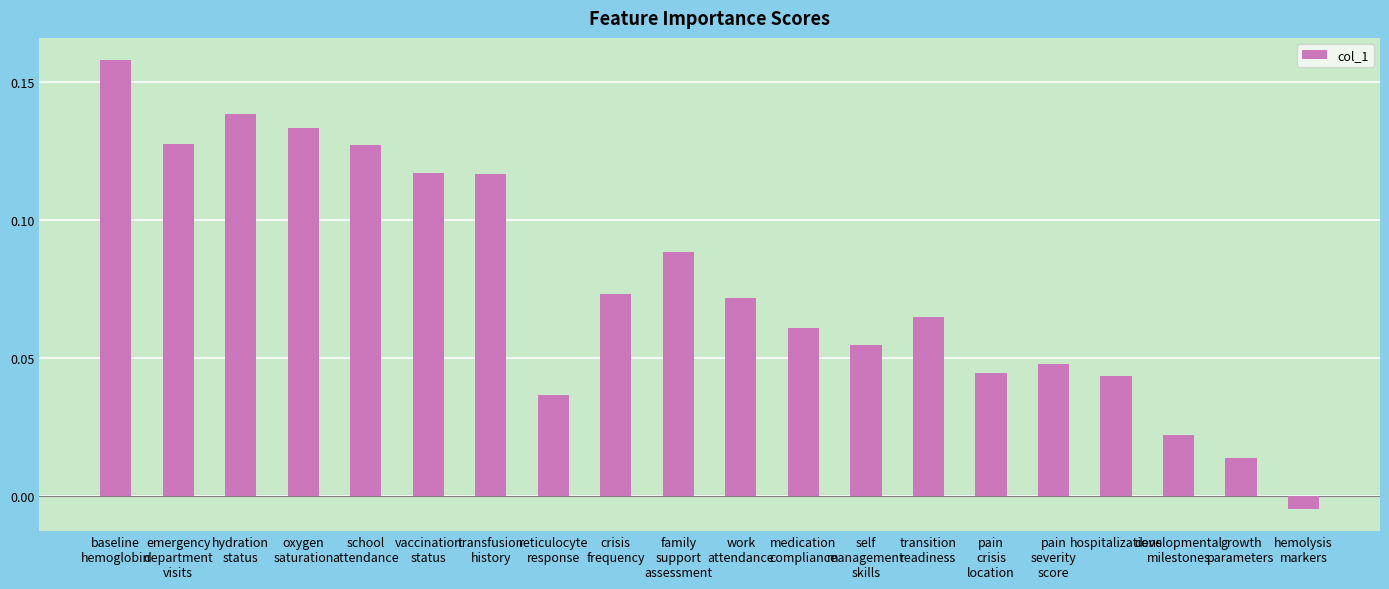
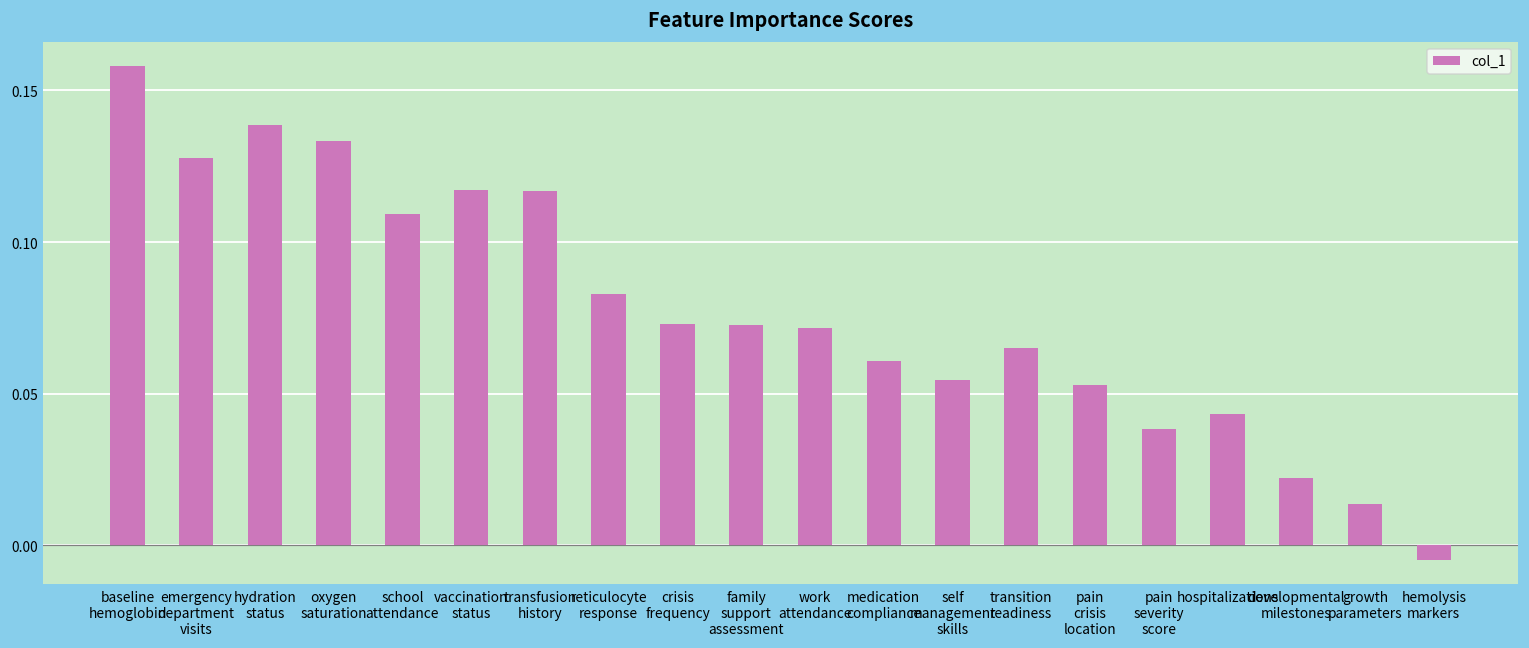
school attendance: 0.127 -> 0.109
reticulocyte response: 0.036 -> 0.083
family support assessment: 0.088 -> 0.072
pain crisis location: 0.044 -> 0.053
pain severity score: 0.048 -> 0.038
